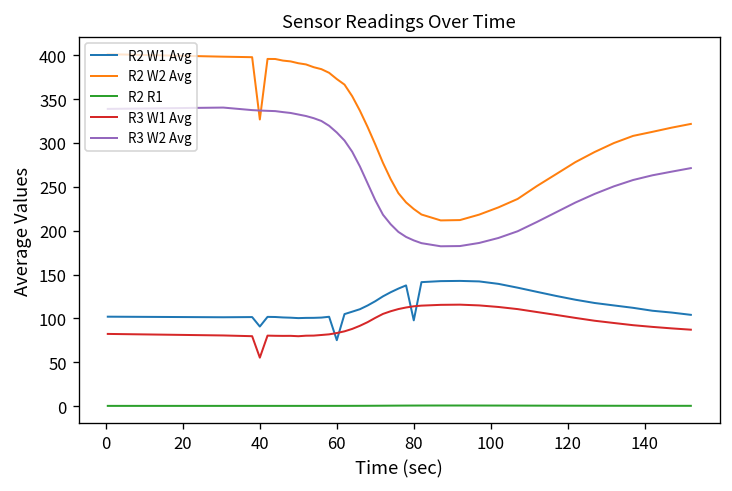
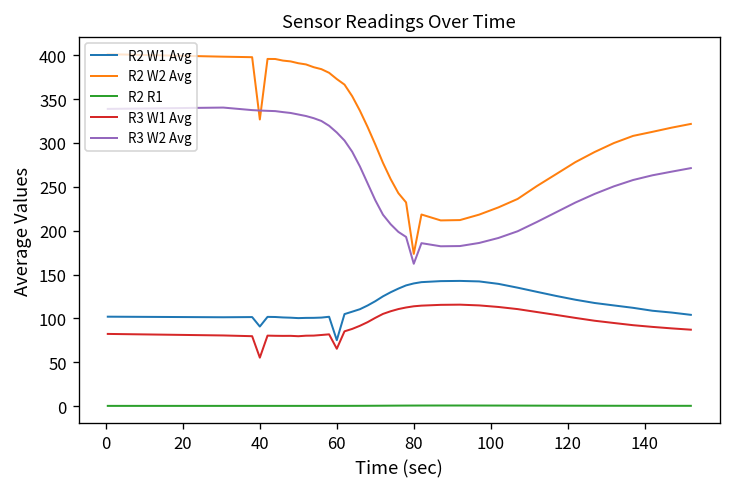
R3 W1 Avg, 60: 80 -> 70
R2 W1 Avg, 80: 100 -> 140
R2 W2 Avg, 80: 220 -> 170
R3 W2 Avg, 80: 190 -> 160
